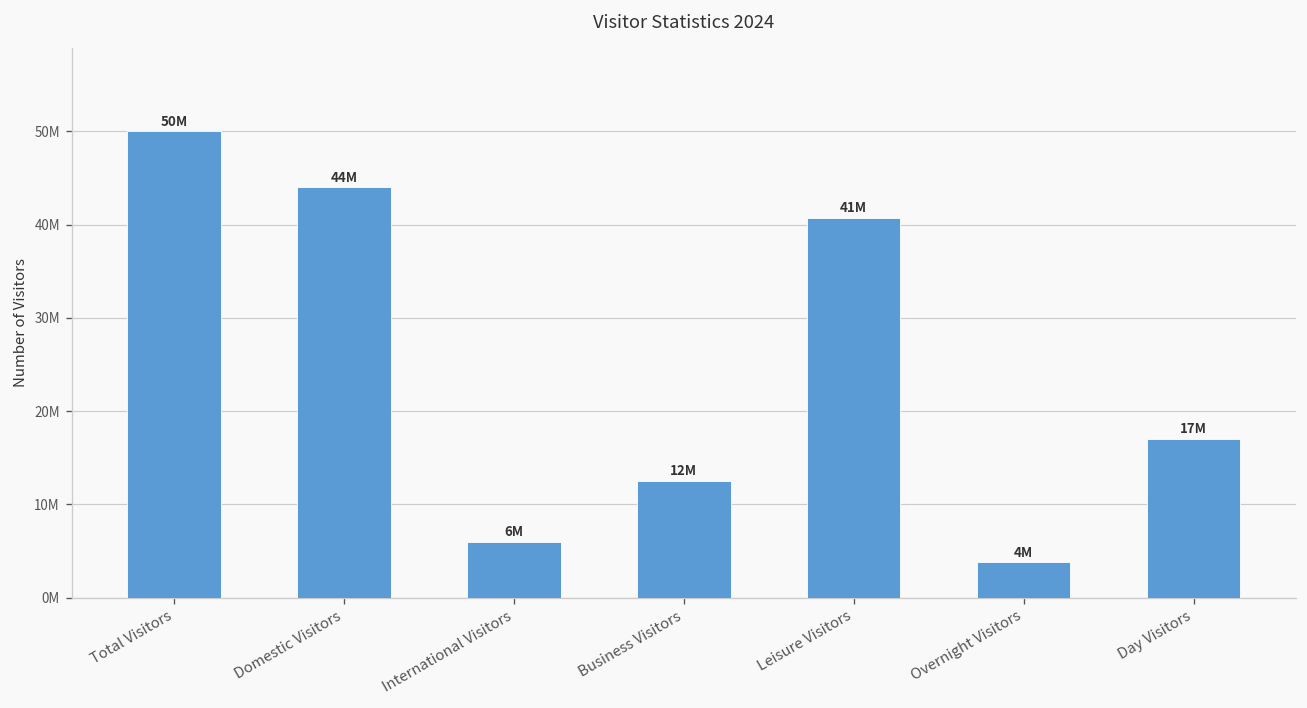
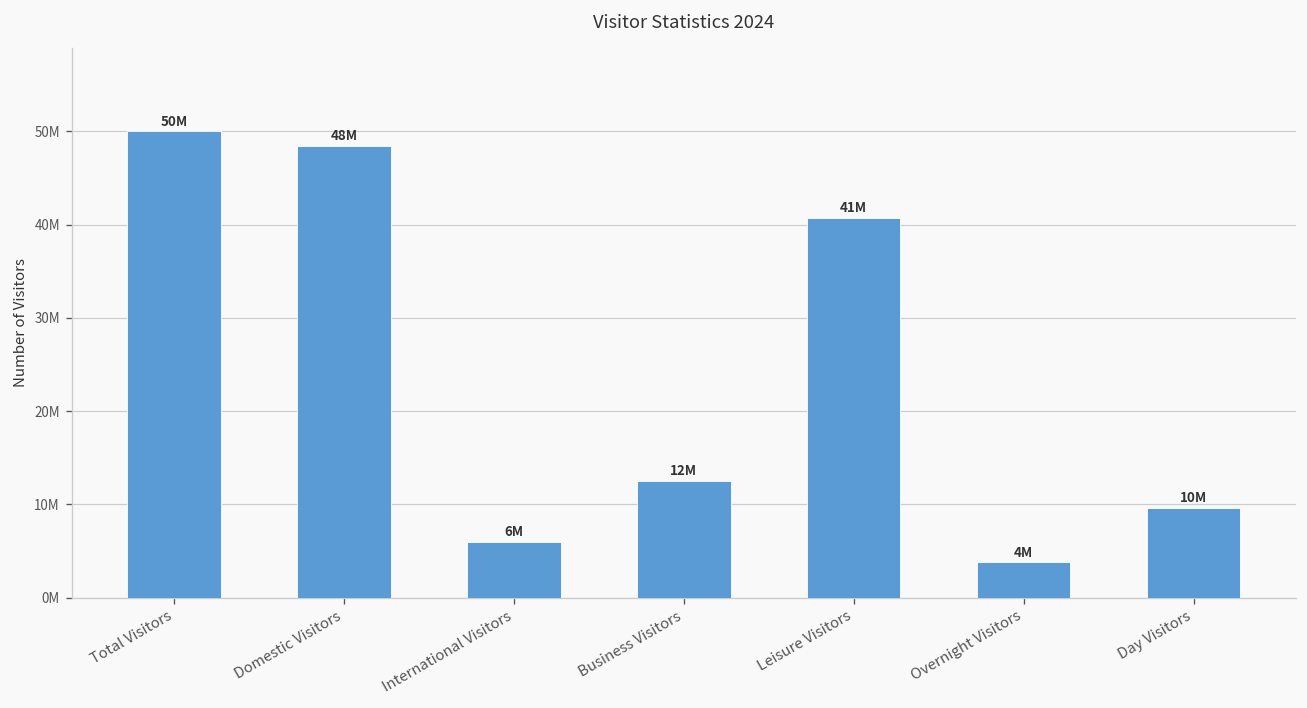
Domestic Visitors: 44M -> 48M
Day Visitors: 17M -> 10M
